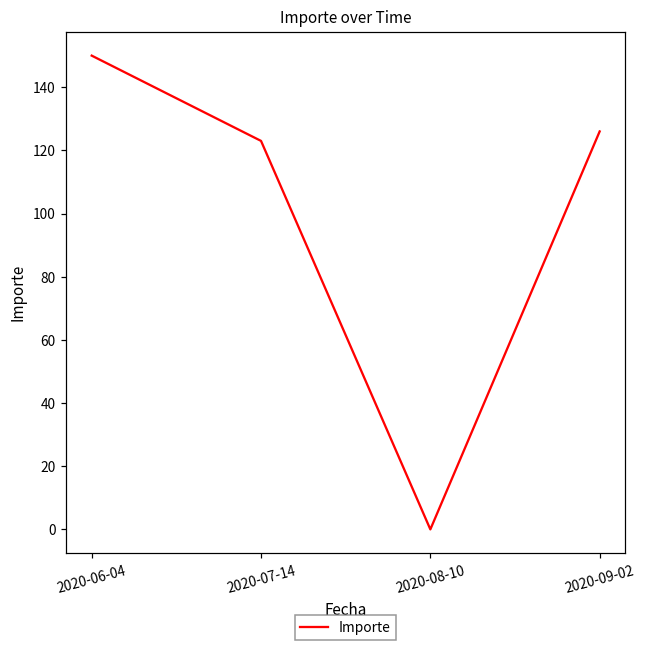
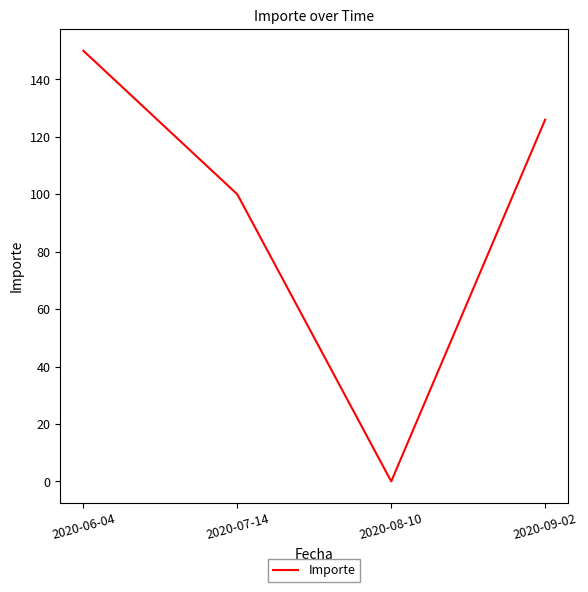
2020-07-14: 123 -> 100
